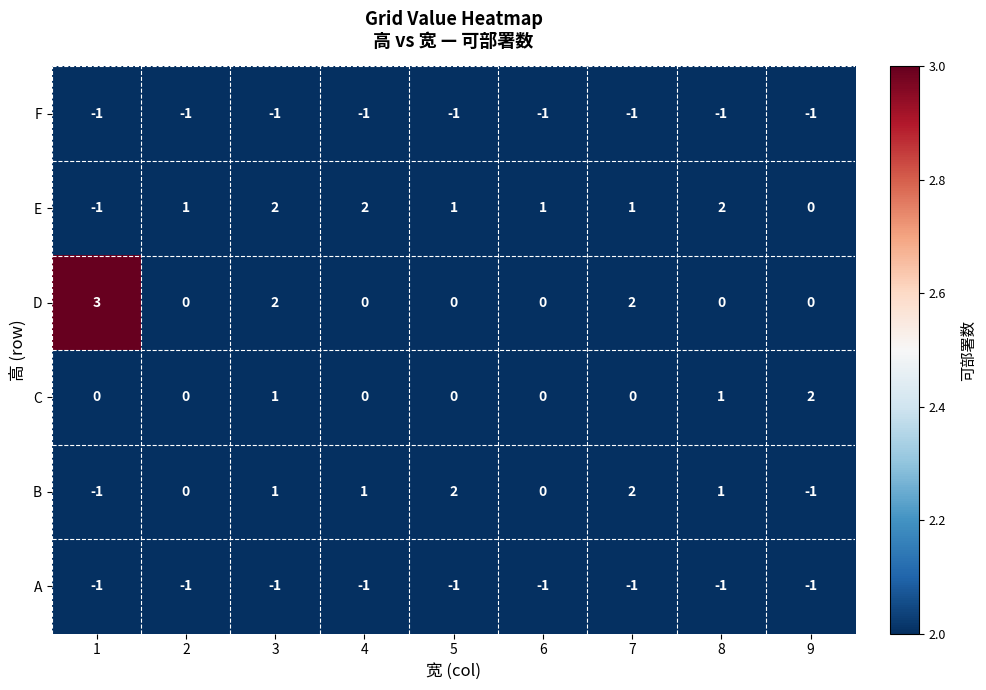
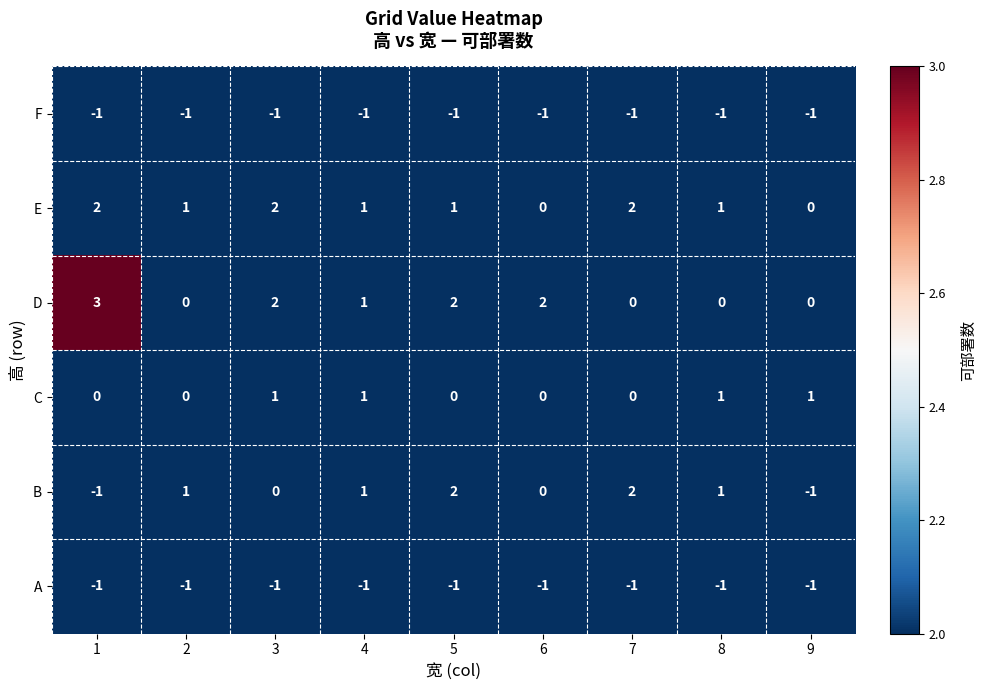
E, 1: -1 -> 2
E, 4: 2 -> 1
E, 6: 1 -> 0
E, 7: 1 -> 2
E, 8: 2 -> 1
D, 4: 0 -> 1
D, 5: 0 -> 2
D, 6: 0 -> 2
D, 7: 2 -> 0
C, 4: 0 -> 1
C, 9: 2 -> 1
B, 2: 0 -> 1
B, 3: 1 -> 0
